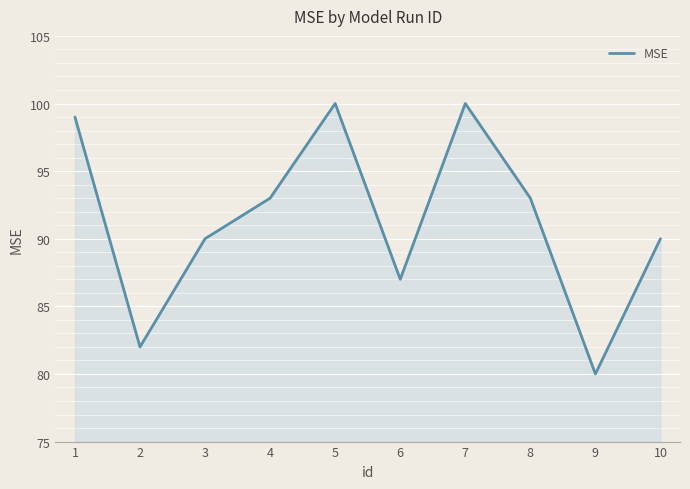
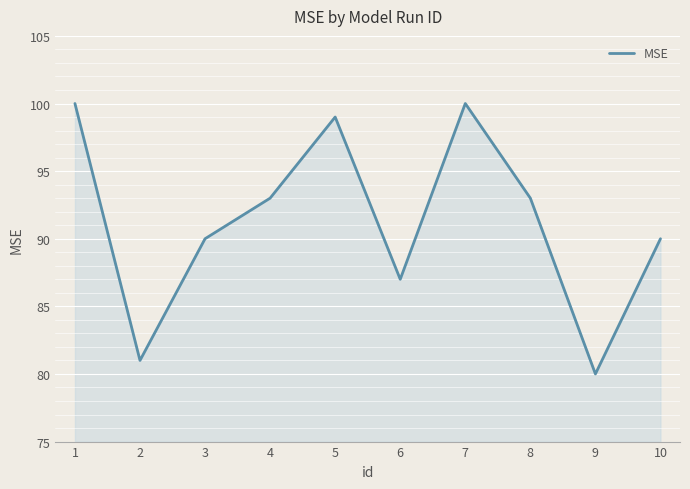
1: 99 -> 100
2: 82 -> 81
5: 100 -> 99
